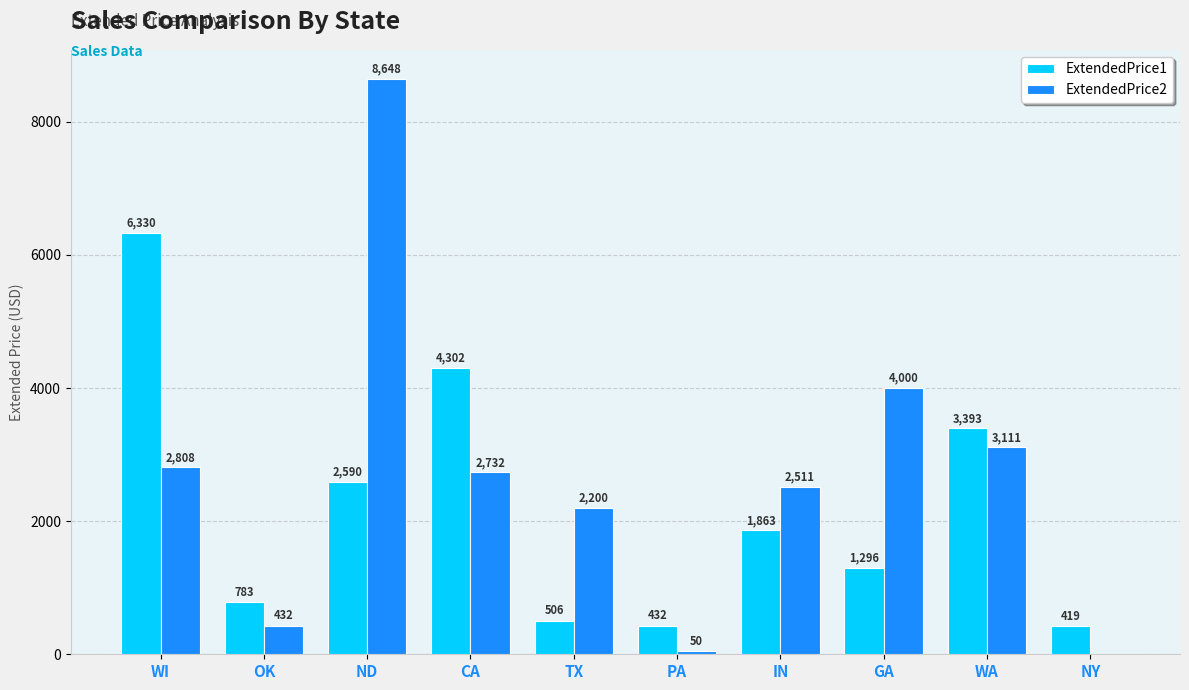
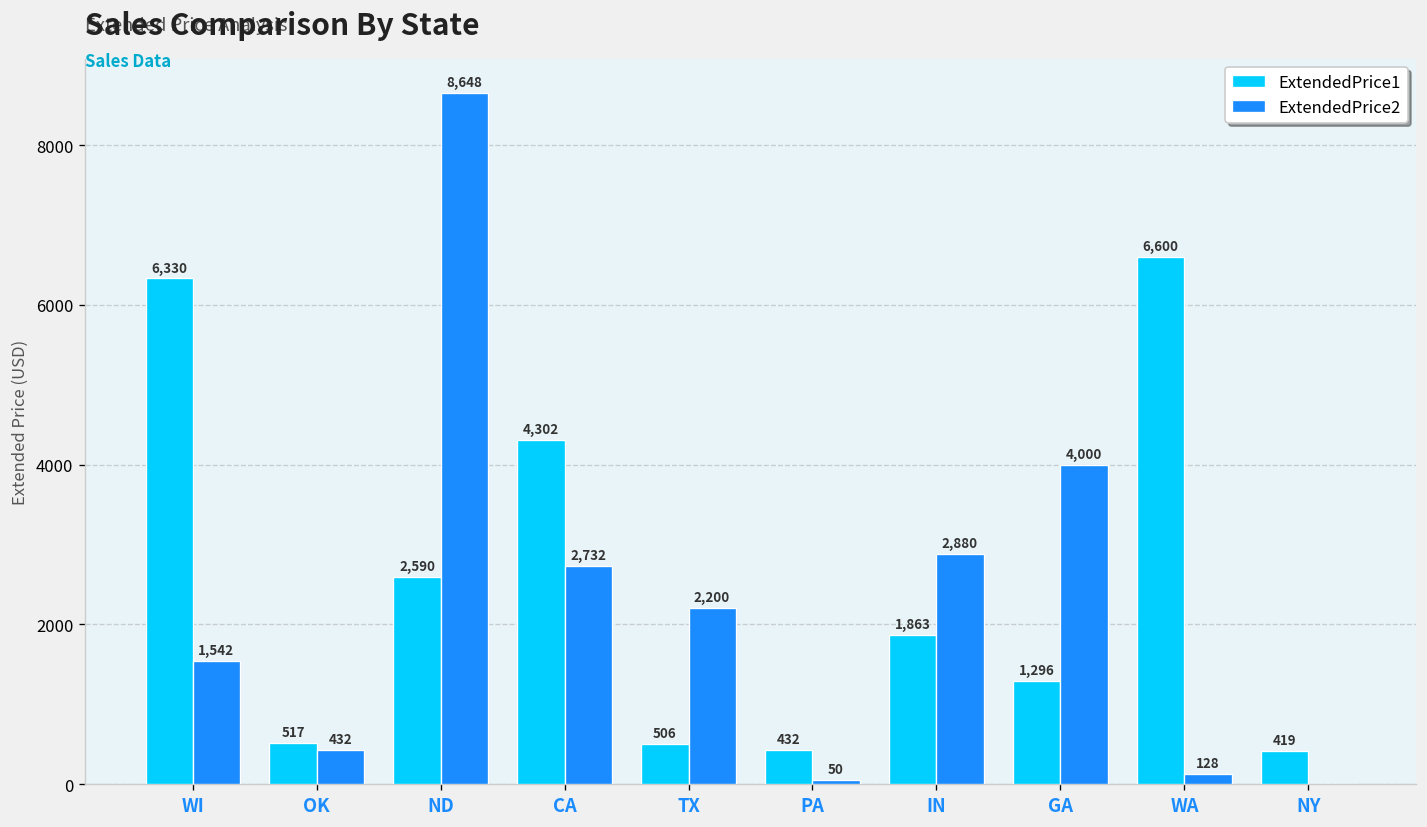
ExtendedPrice2, WI: 2,808 -> 1,542
ExtendedPrice1, OK: 783 -> 517
ExtendedPrice2, IN: 2,511 -> 2,880
ExtendedPrice1, WA: 3,393 -> 6,600
ExtendedPrice2, WA: 3,111 -> 128
